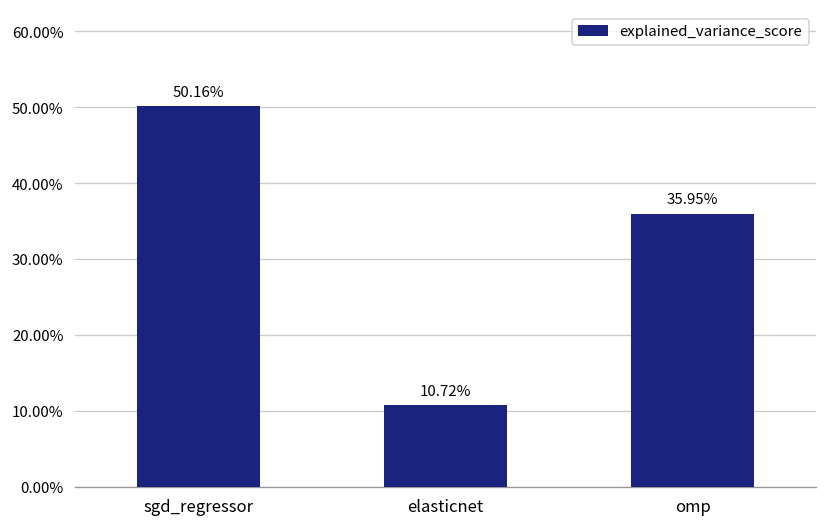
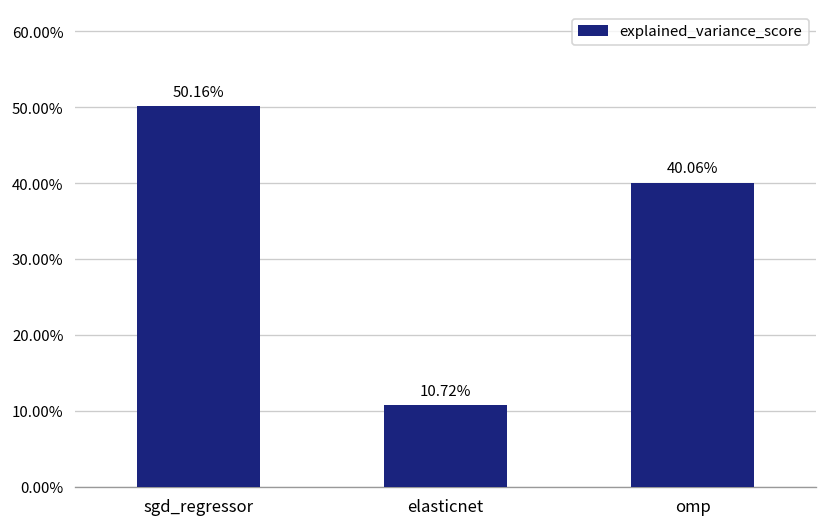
omp: 35.95% -> 40.06%
